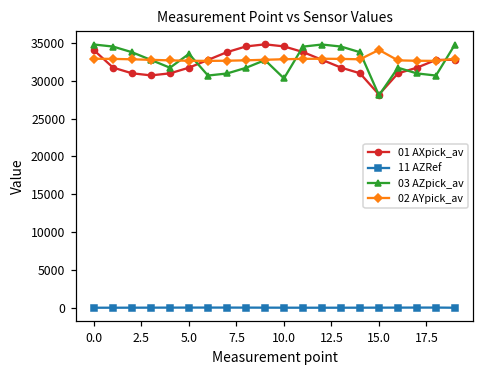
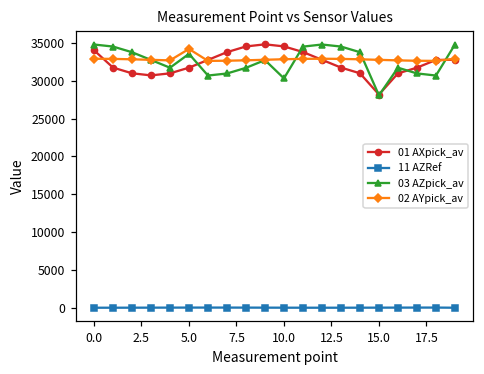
02 AYpick_av, 5.0: 33000 -> 34000
02 AYpick_av, 15.0: 34000 -> 33000
